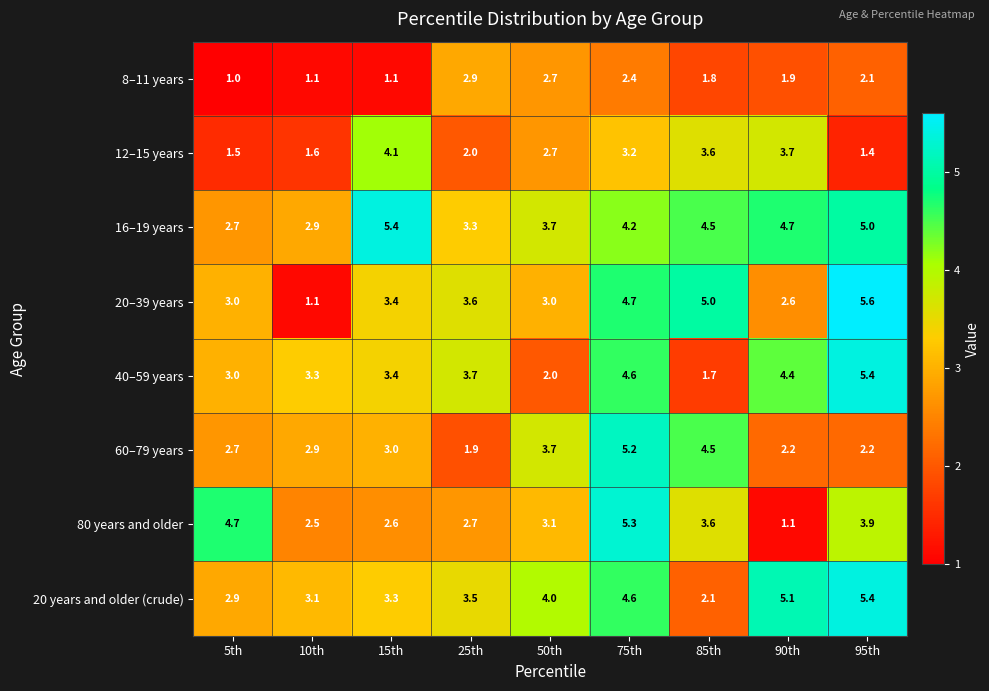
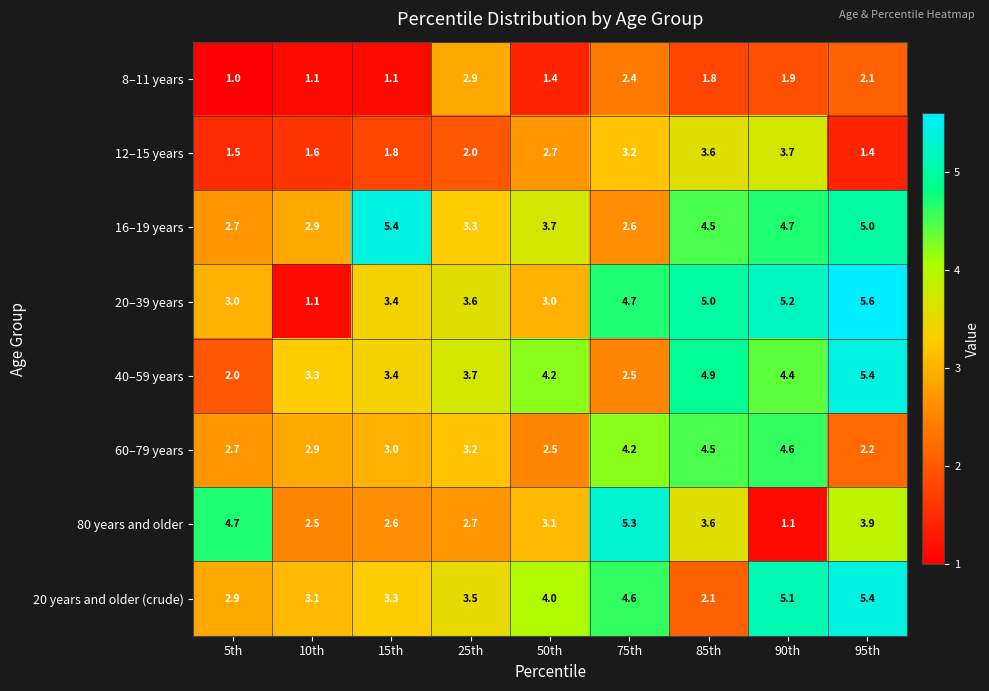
8–11 years, 50th: 2.7 -> 1.4
12–15 years, 15th: 4.1 -> 1.8
16–19 years, 75th: 4.2 -> 2.6
20–39 years, 90th: 2.6 -> 5.2
40–59 years, 5th: 3.0 -> 2.0
40–59 years, 50th: 2.0 -> 4.2
40–59 years, 75th: 4.6 -> 2.5
40–59 years, 85th: 1.7 -> 4.9
60–79 years, 25th: 1.9 -> 3.2
60–79 years, 50th: 3.7 -> 2.5
60–79 years, 75th: 5.2 -> 4.2
60–79 years, 90th: 2.2 -> 4.6
